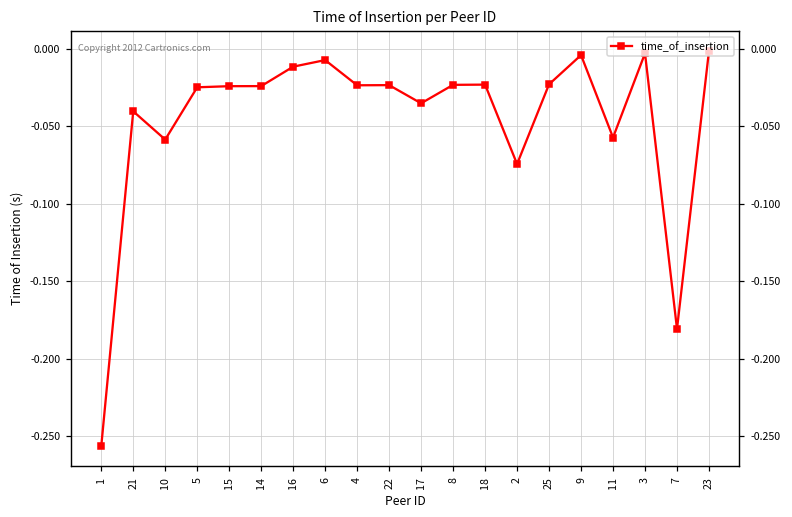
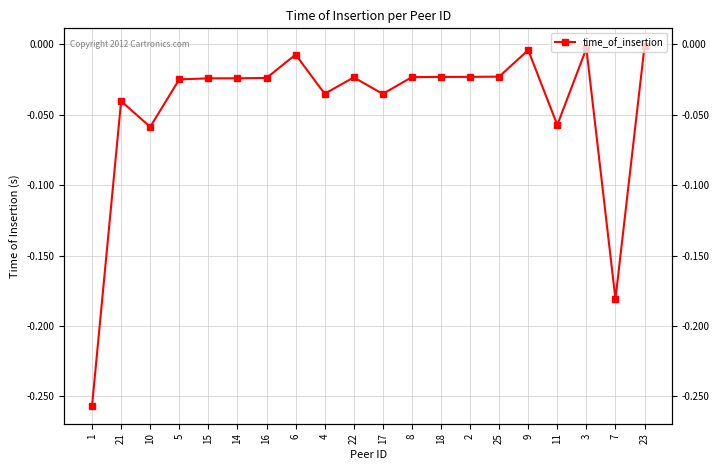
16: -0.012 -> -0.024
4: -0.024 -> -0.035
2: -0.074 -> -0.023
